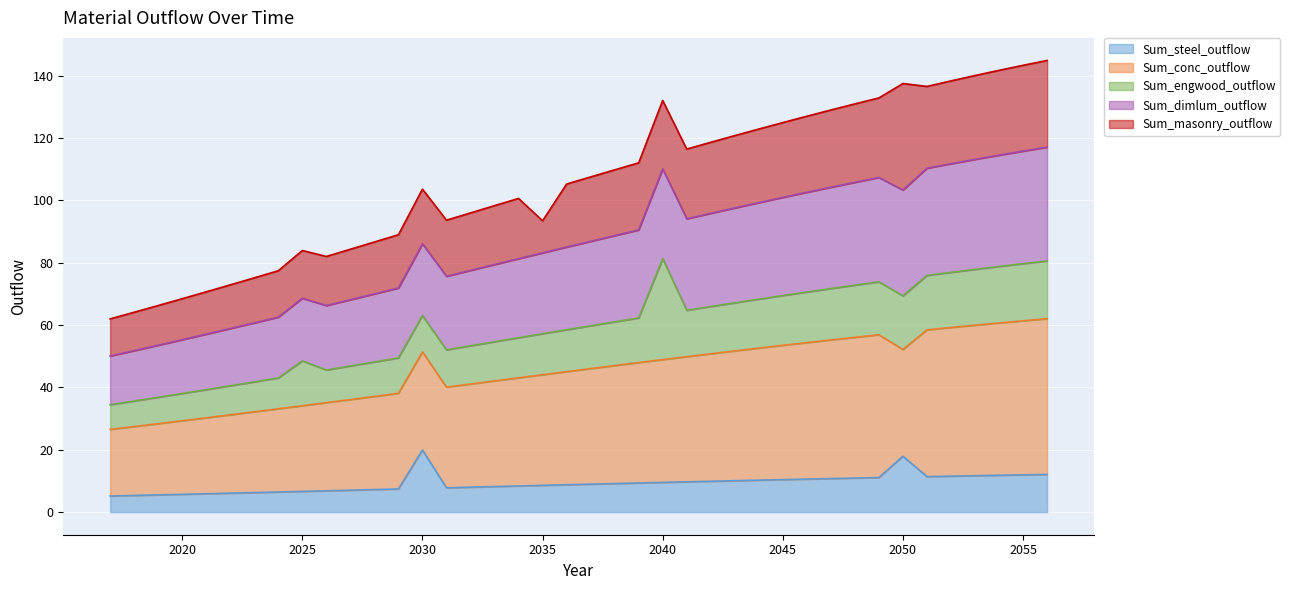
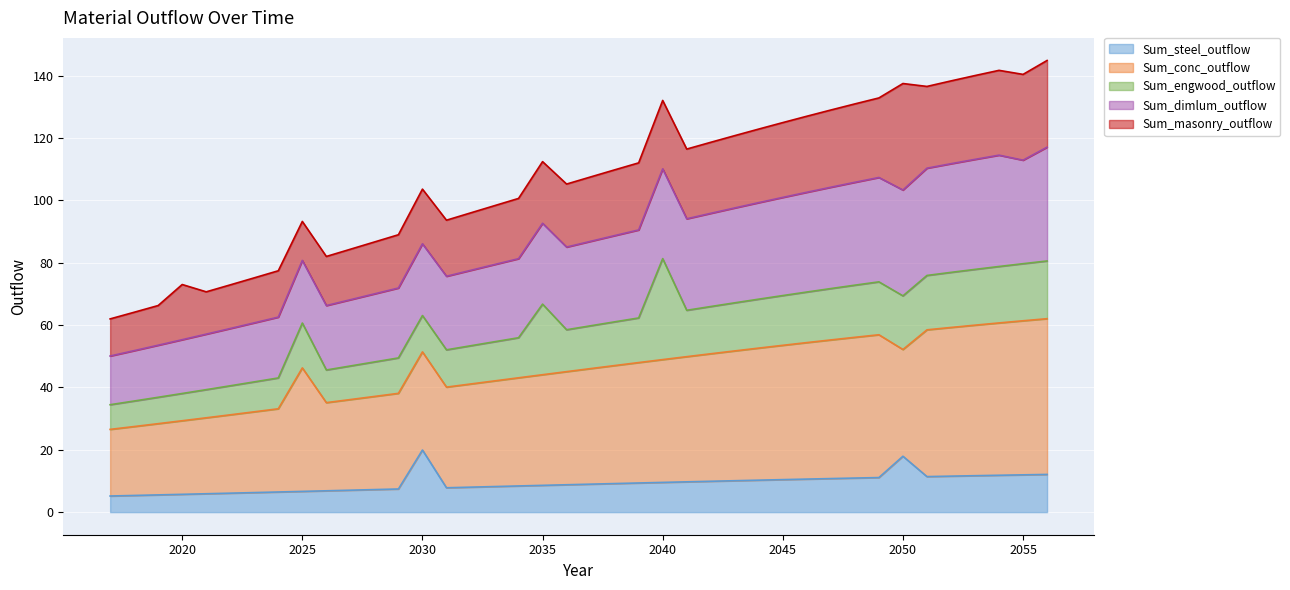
Sum_masonry_outflow, 2020: 13 -> 18
Sum_conc_outflow, 2025: 27 -> 40
Sum_masonry_outflow, 2025: 15 -> 13
Sum_engwood_outflow, 2035: 13 -> 23
Sum_masonry_outflow, 2035: 10 -> 20
Sum_dimlum_outflow, 2055: 36 -> 33
